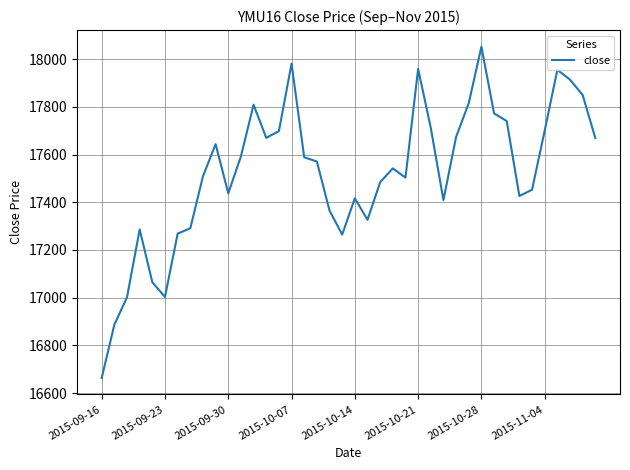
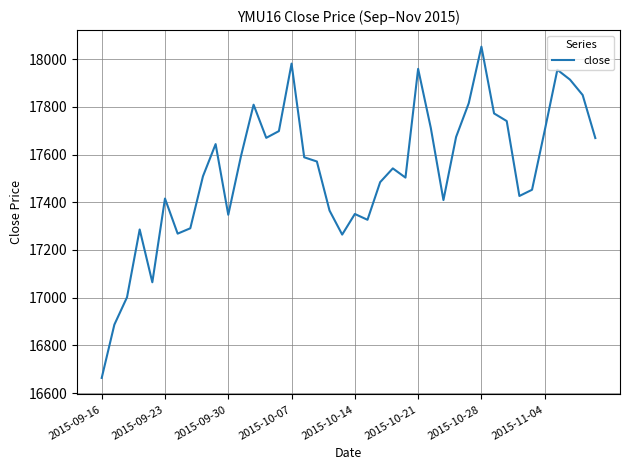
2015-09-23: 17000 -> 17420
2015-09-30: 17440 -> 17350
2015-10-14: 17420 -> 17350
